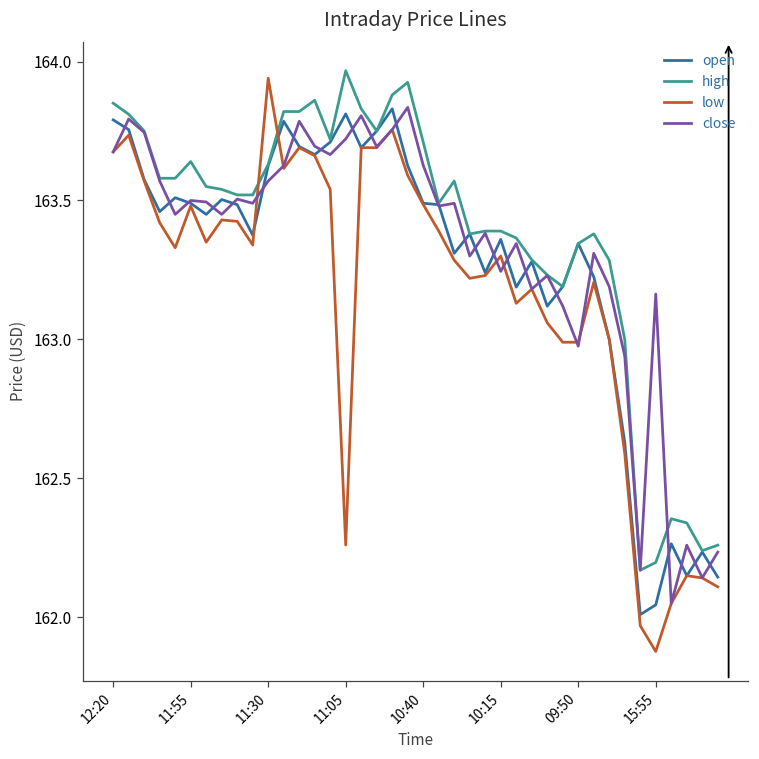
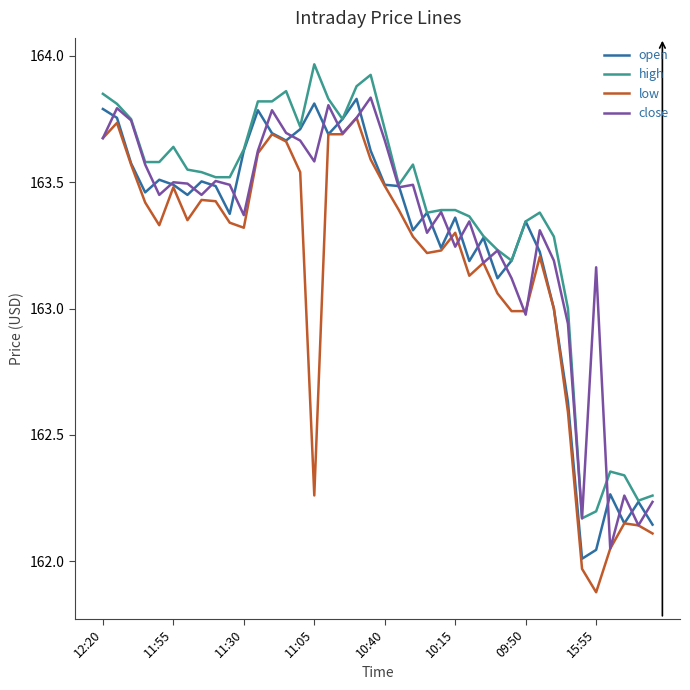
low, 11:30: 163.94 -> 163.32
close, 11:30: 163.57 -> 163.37
close, 11:05: 163.72 -> 163.58
close, 10:40: 163.63 -> 163.67
